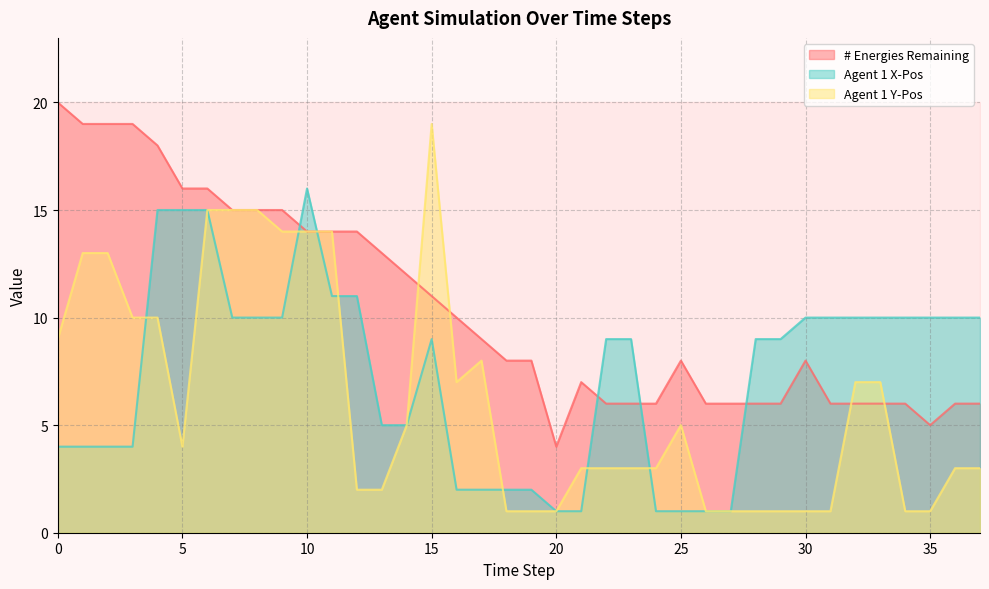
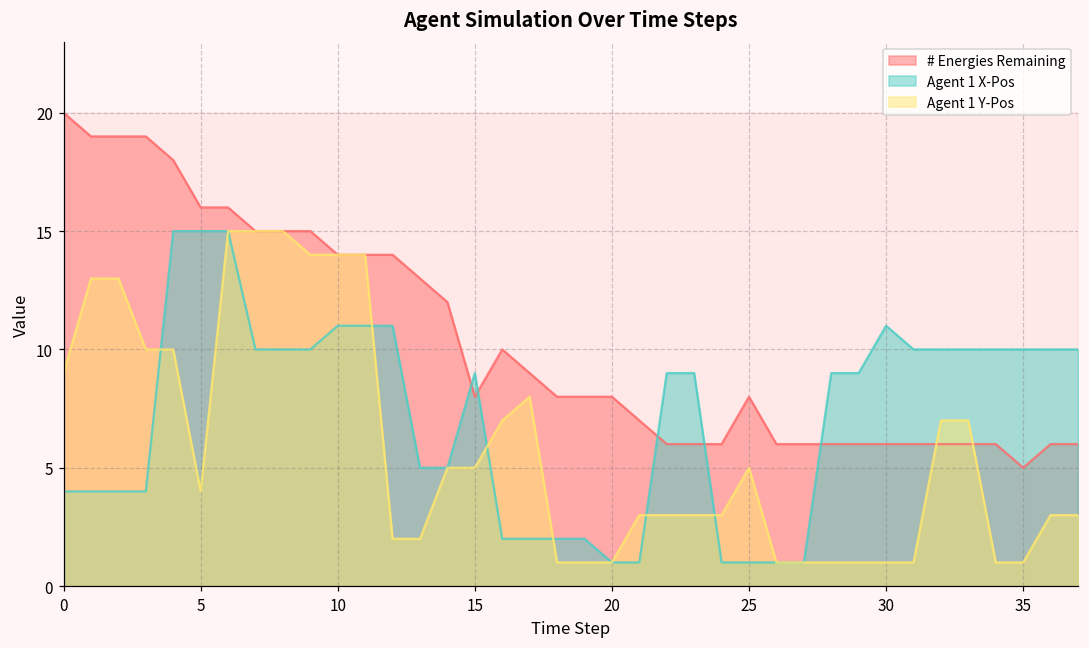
Agent 1 X-Pos, 10: 16 -> 11
# Energies Remaining, 15: 11 -> 8
Agent 1 Y-Pos, 15: 19 -> 5
# Energies Remaining, 20: 4 -> 8
# Energies Remaining, 30: 8 -> 6
Agent 1 X-Pos, 30: 10 -> 11
